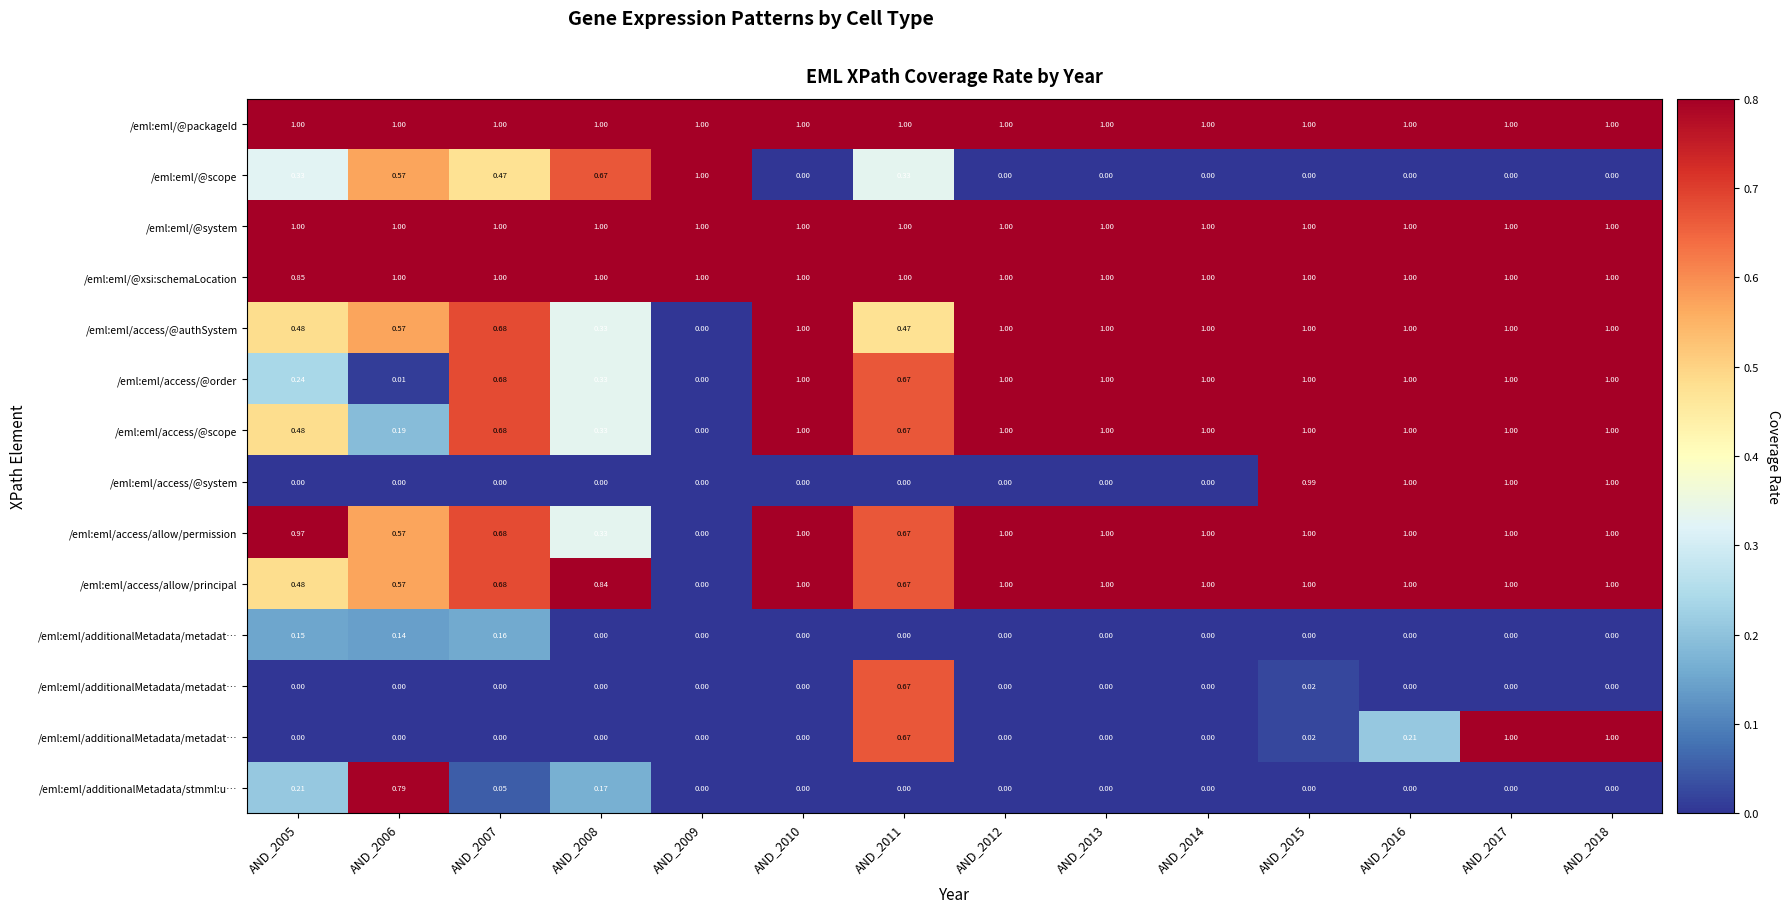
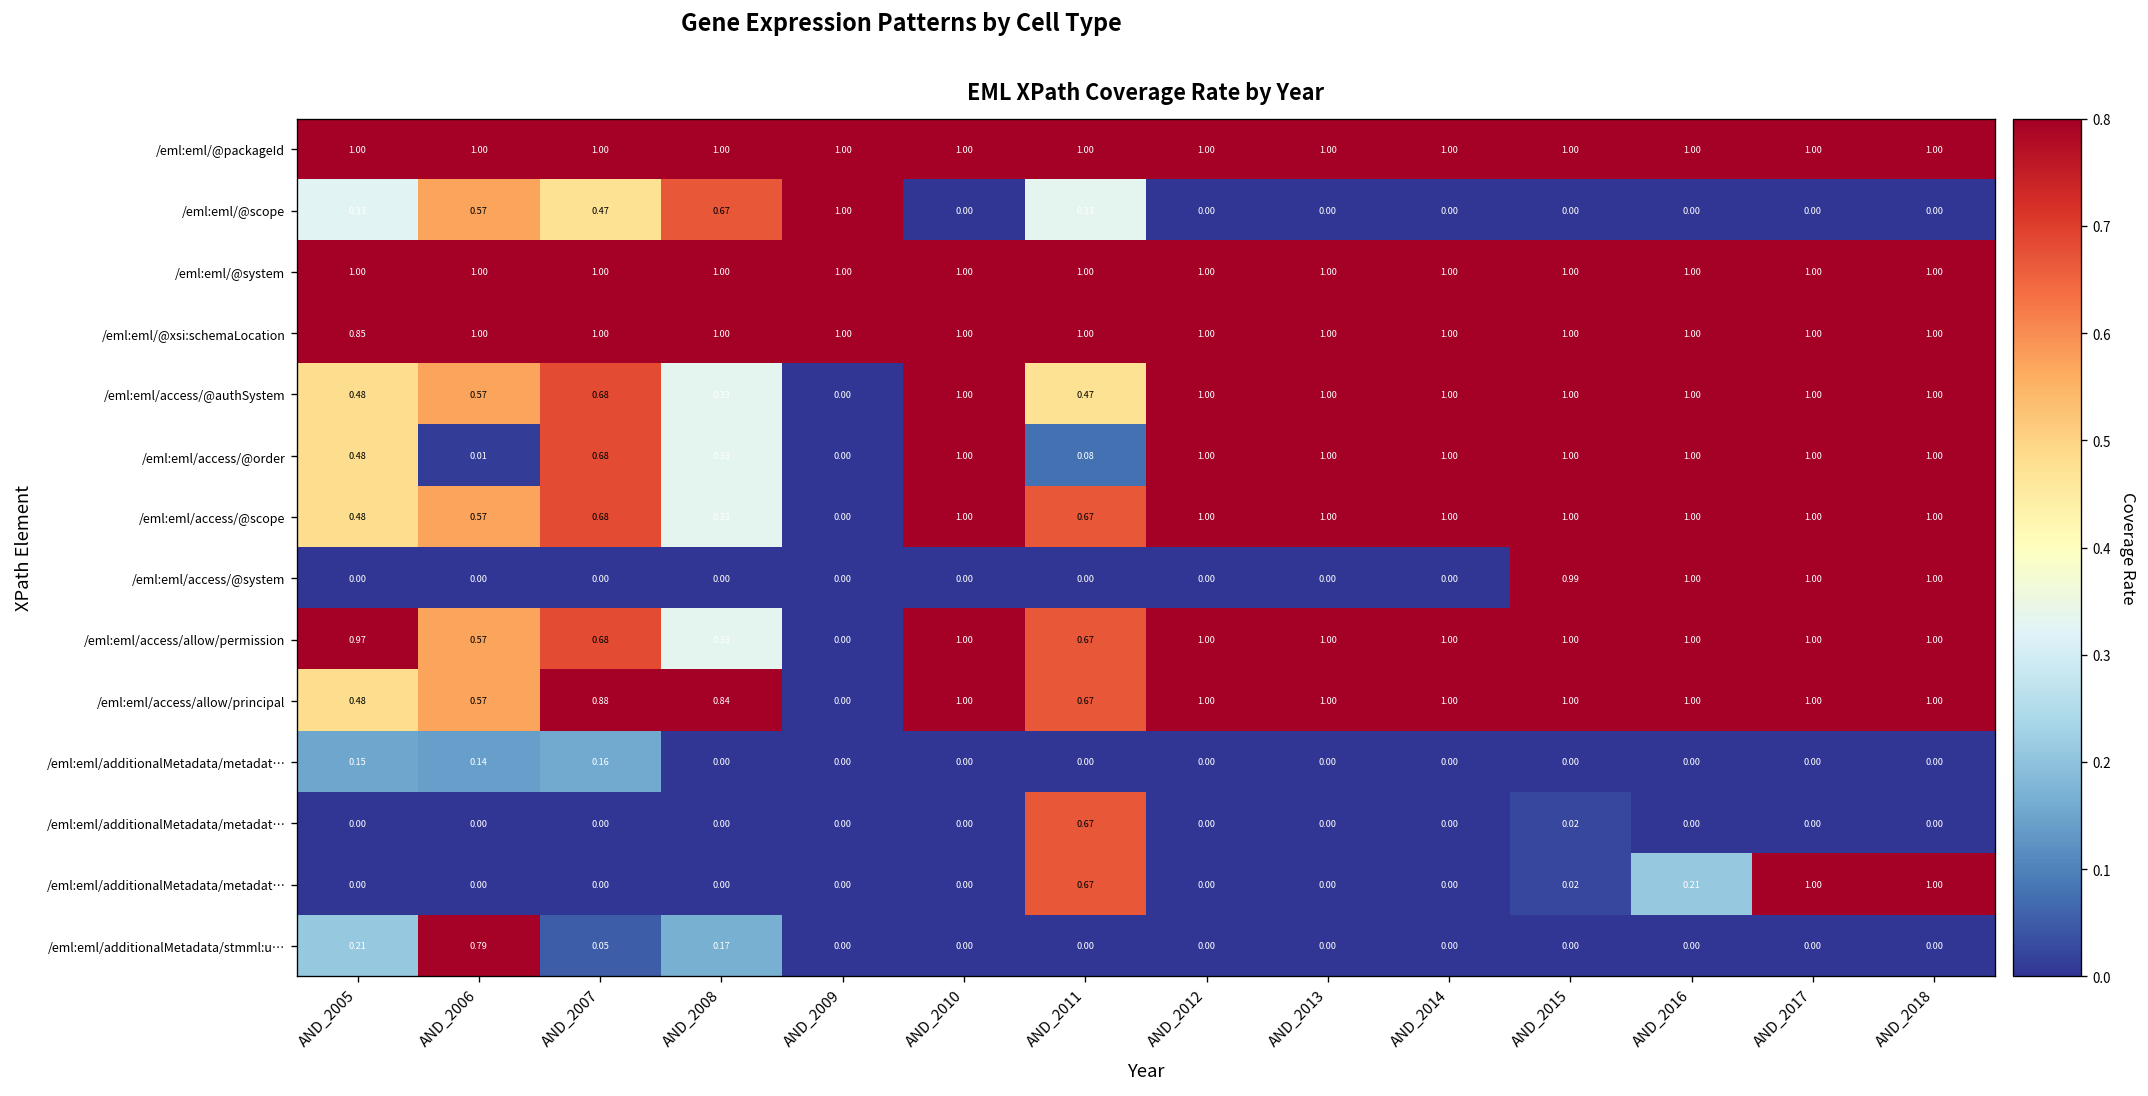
/eml:eml/access/@order, AND_2005: 0.24 -> 0.48
/eml:eml/access/@order, AND_2011: 0.67 -> 0.08
/eml:eml/access/@scope, AND_2006: 0.19 -> 0.57
/eml:eml/access/allow/principal, AND_2007: 0.68 -> 0.88
